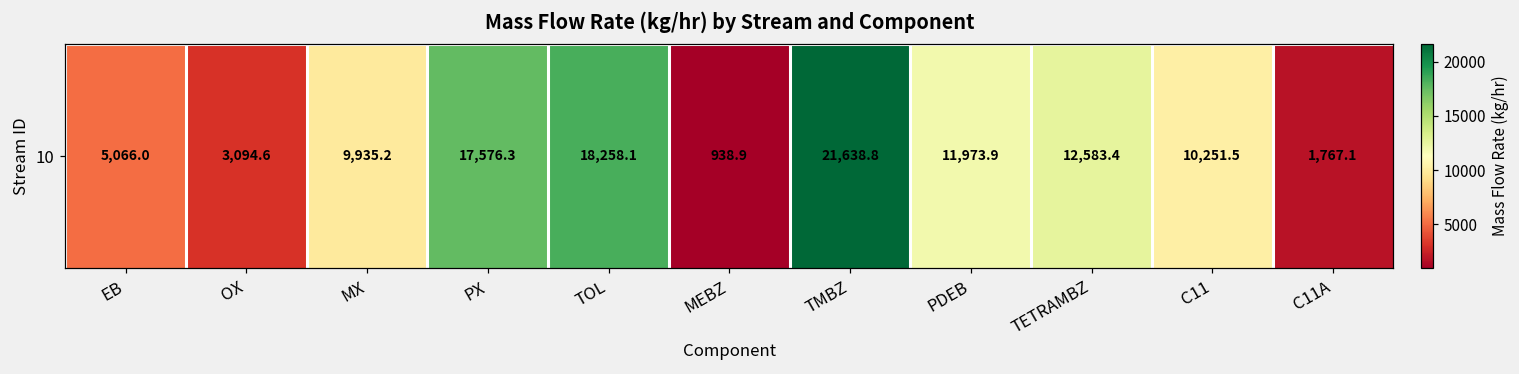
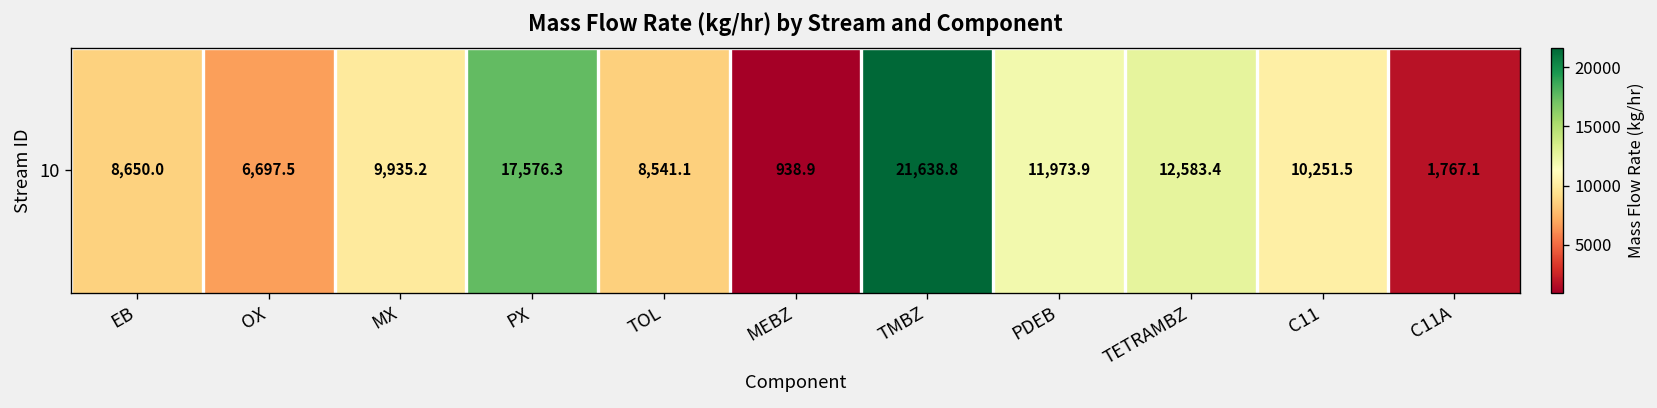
10, EB: 5,066.0 -> 8,650.0
10, OX: 3,094.6 -> 6,697.5
10, TOL: 18,258.1 -> 8,541.1
